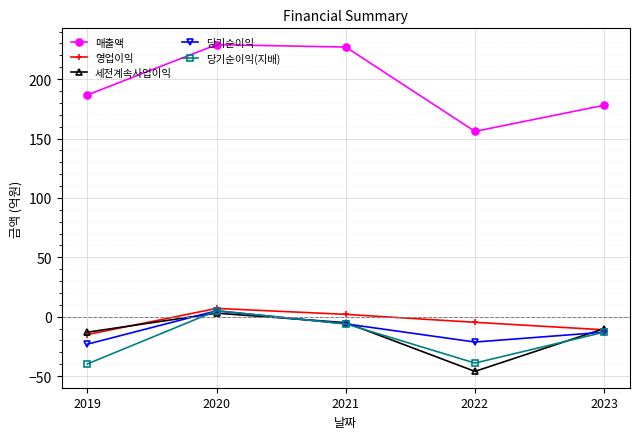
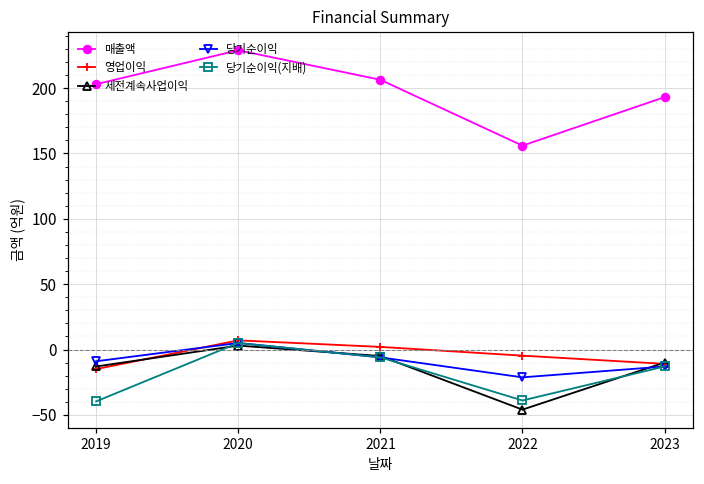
매출액, 2019: 187 -> 203
당기순이익, 2019: -23 -> -9
매출액, 2021: 227 -> 206
매출액, 2023: 178 -> 193
